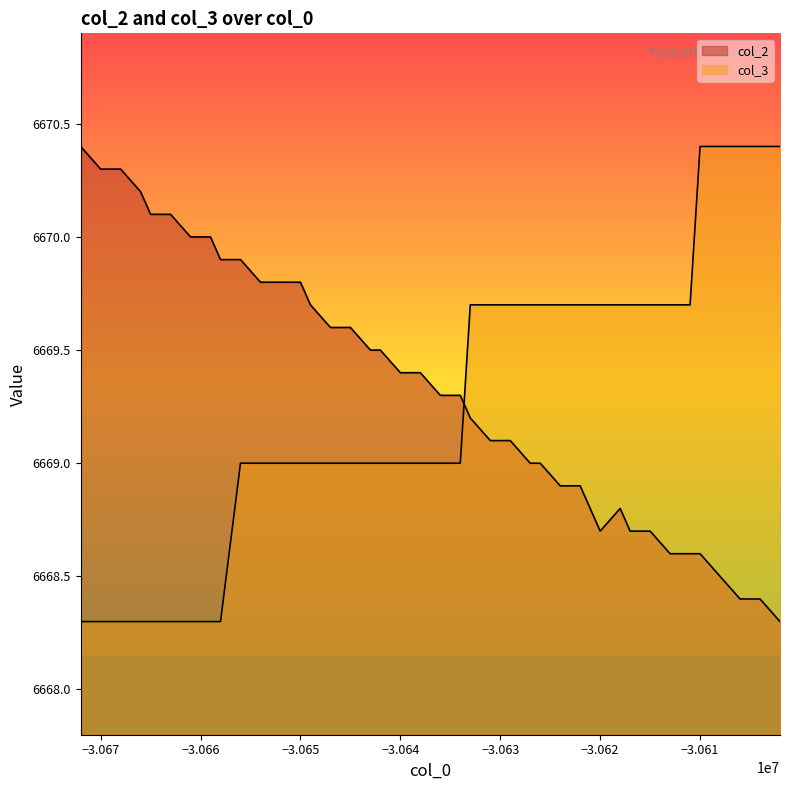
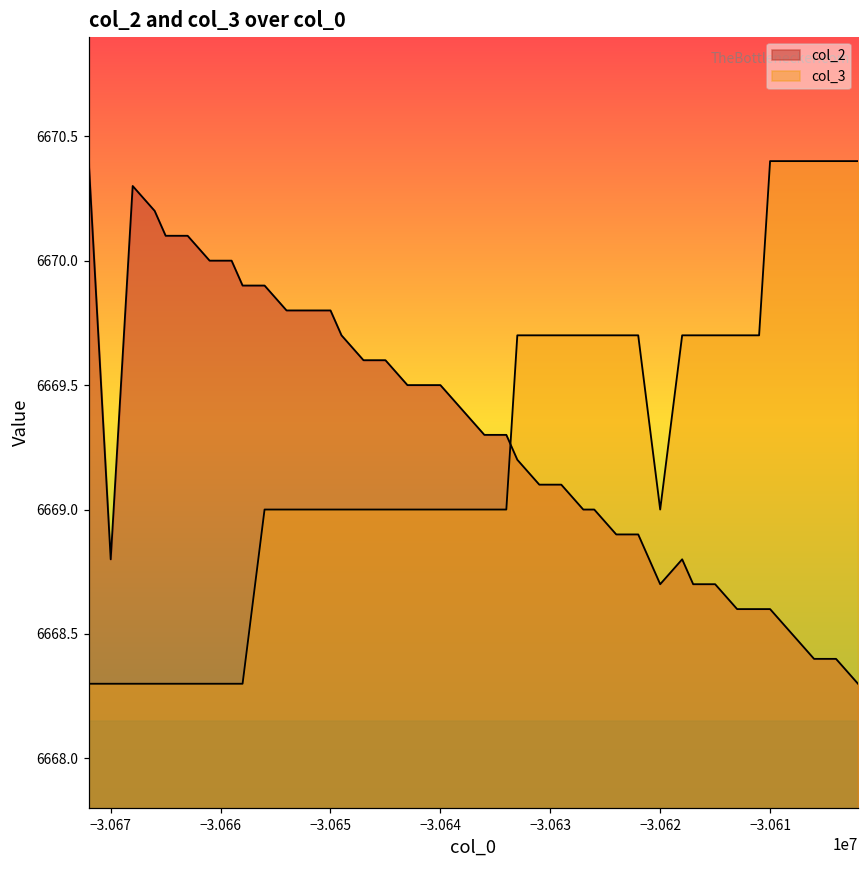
col_2, −3.067: 6670.3 -> 6668.8
col_2, −3.064: 6669.4 -> 6669.5
col_3, −3.062: 6669.70 -> 6669.00
